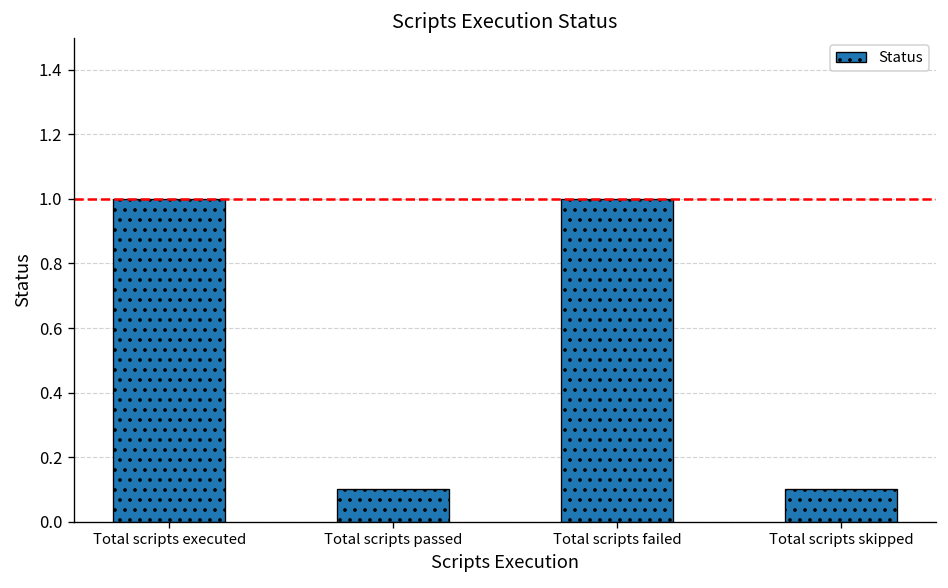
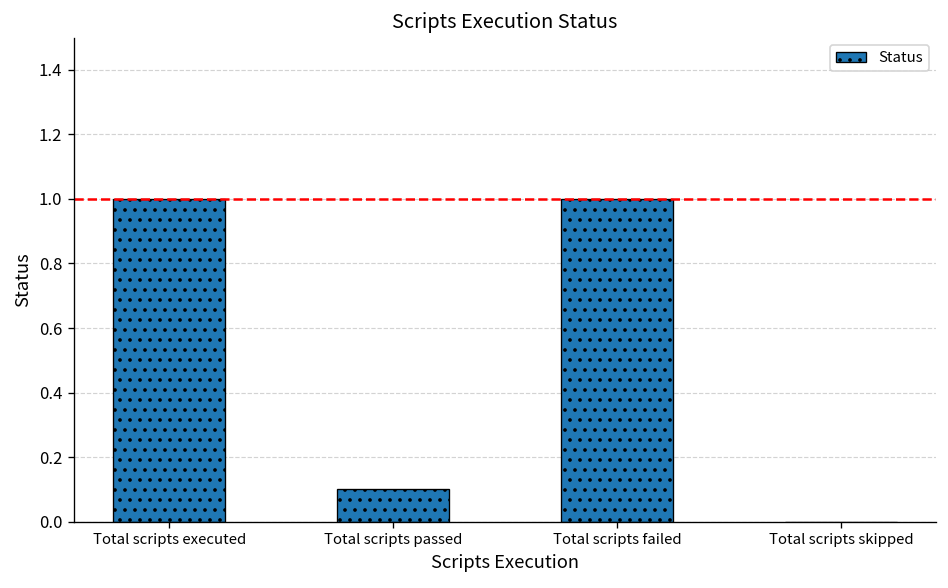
Total scripts skipped: 0.1 -> 0.0
